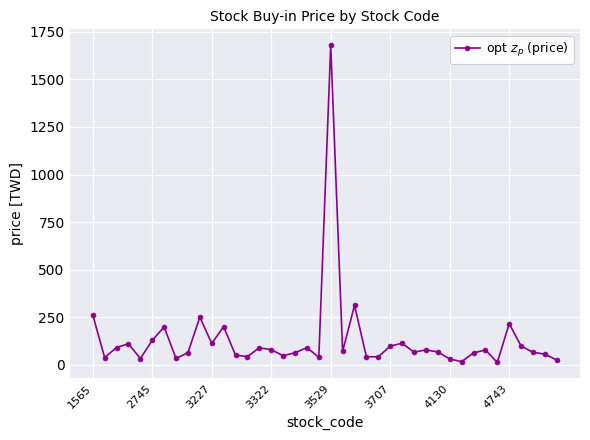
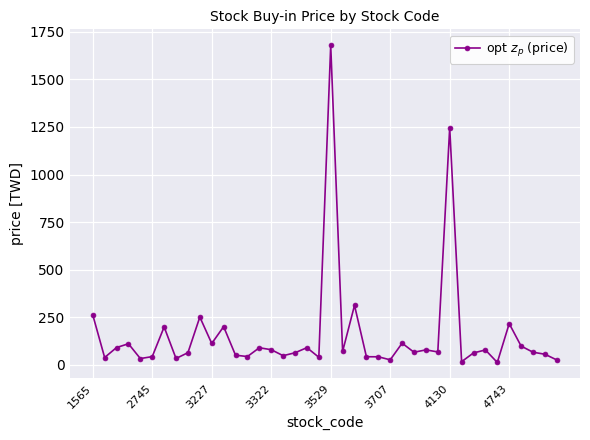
2745: 130 -> 40
3707: 100 -> 30
4130: 30 -> 1250
